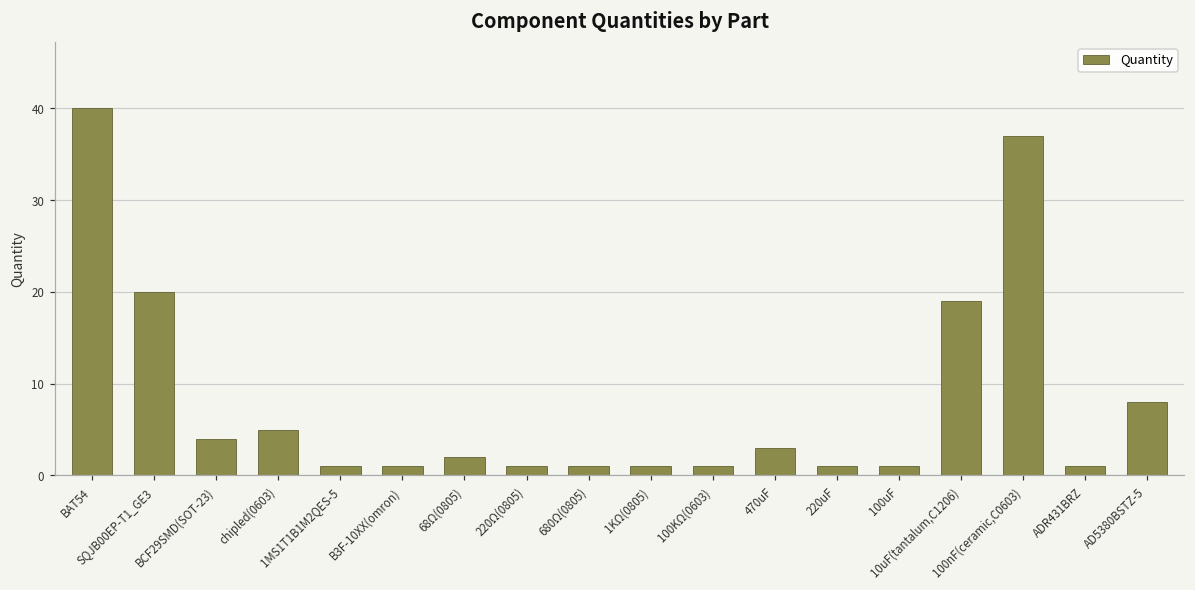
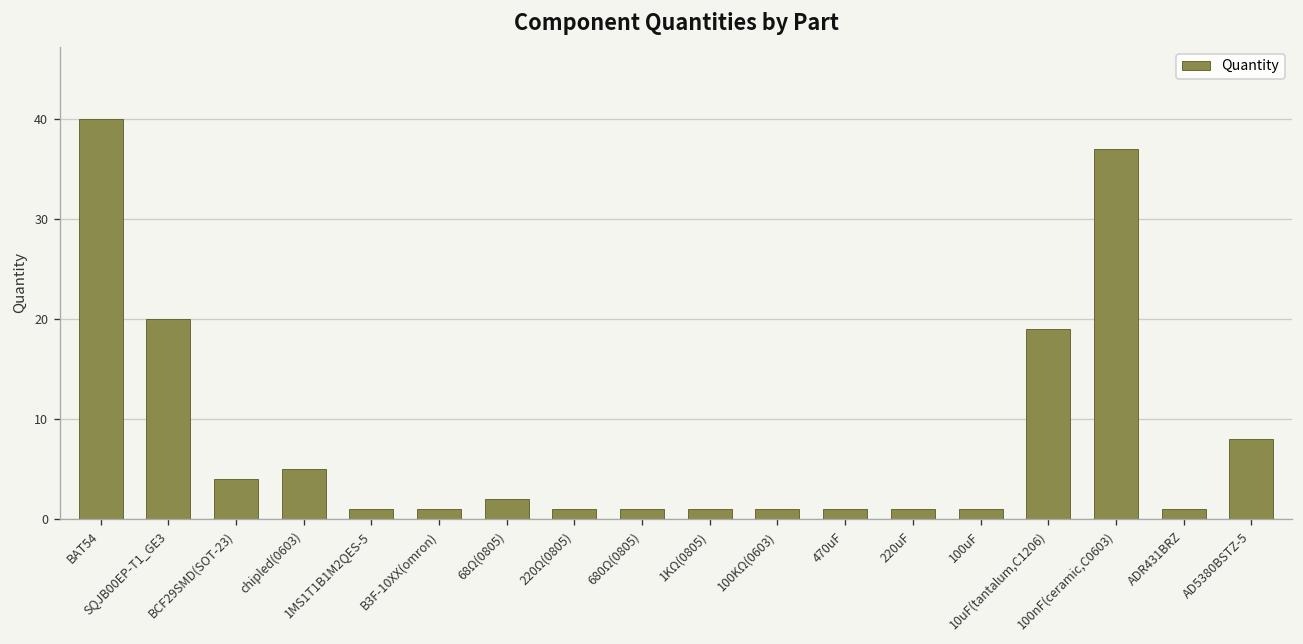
470uF: 3 -> 1
